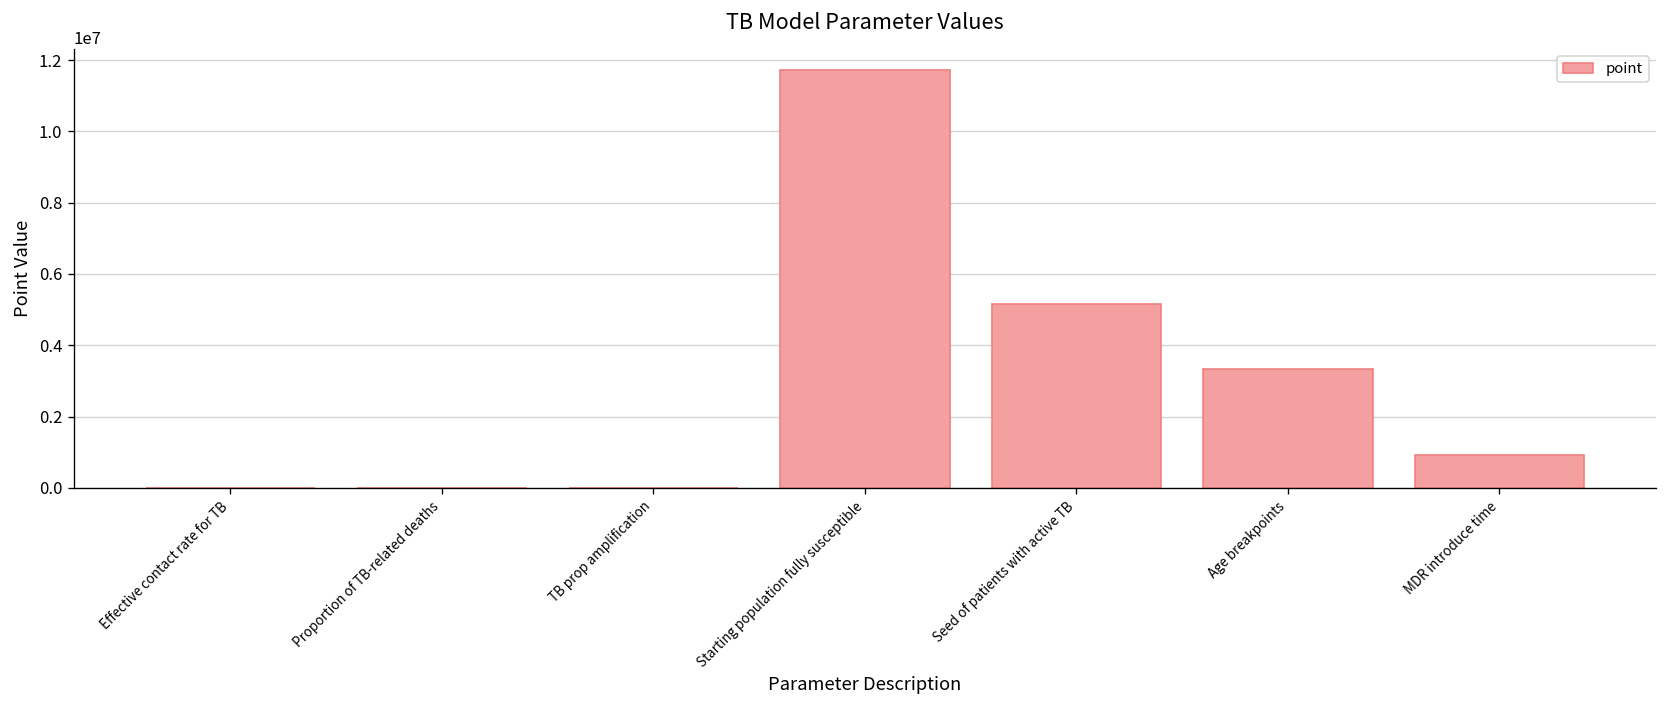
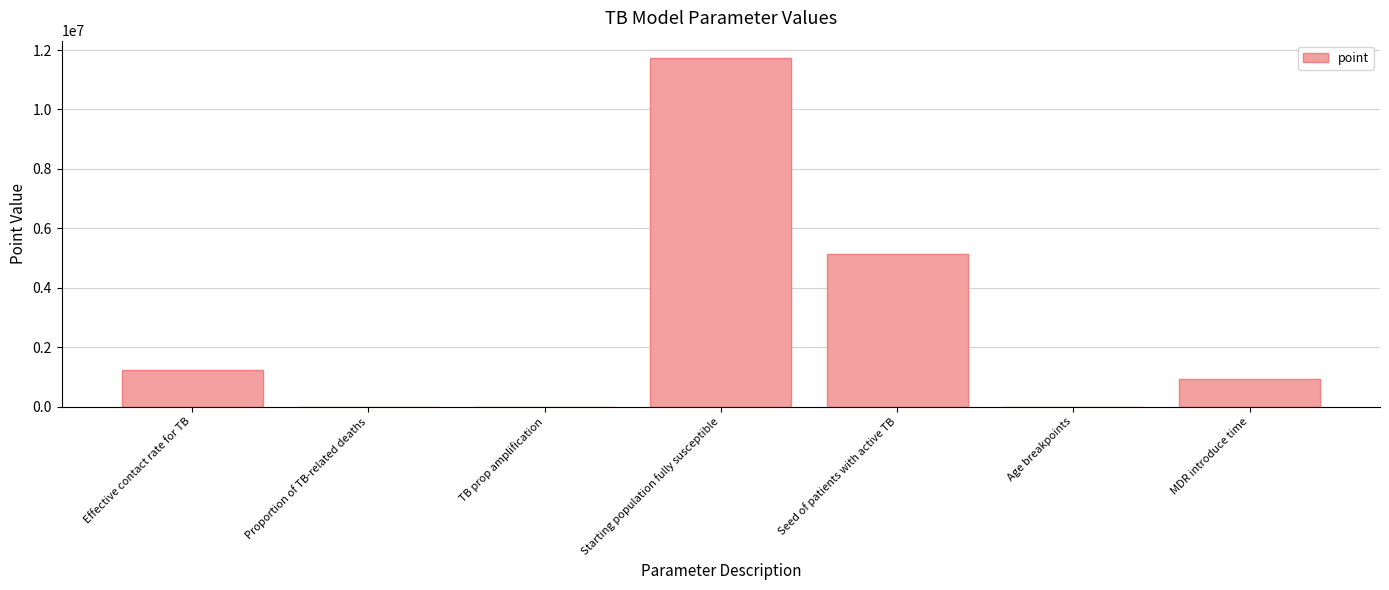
Effective contact rate for TB: 0 -> 1200000
Age breakpoints: 3300000 -> 0
